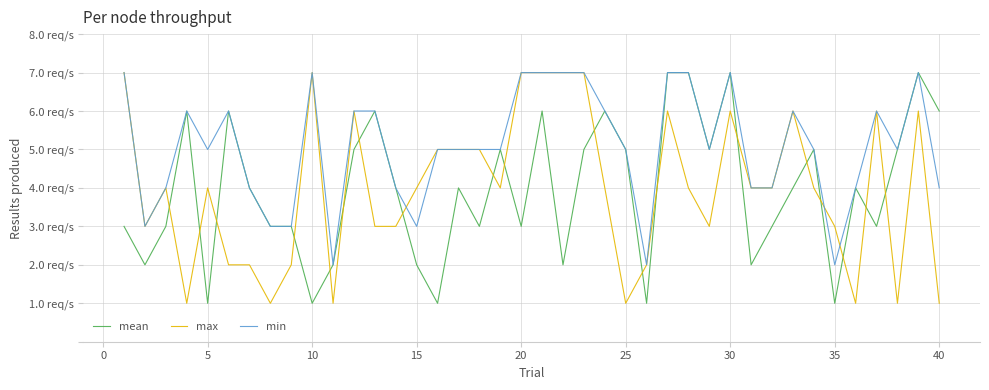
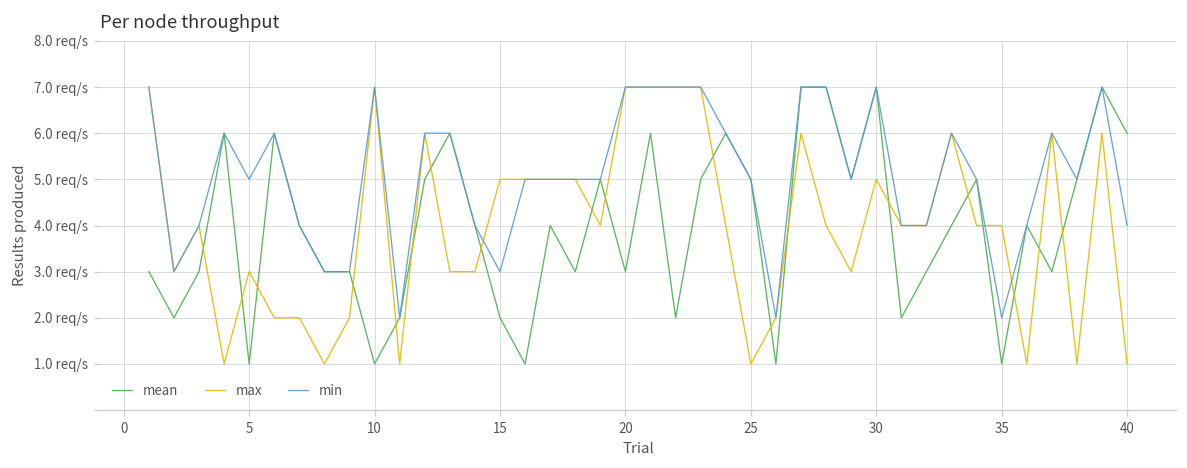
max, 5: 4 req/s -> 3 req/s
max, 15: 4 req/s -> 5 req/s
max, 30: 6 req/s -> 5 req/s
max, 35: 3 req/s -> 4 req/s
